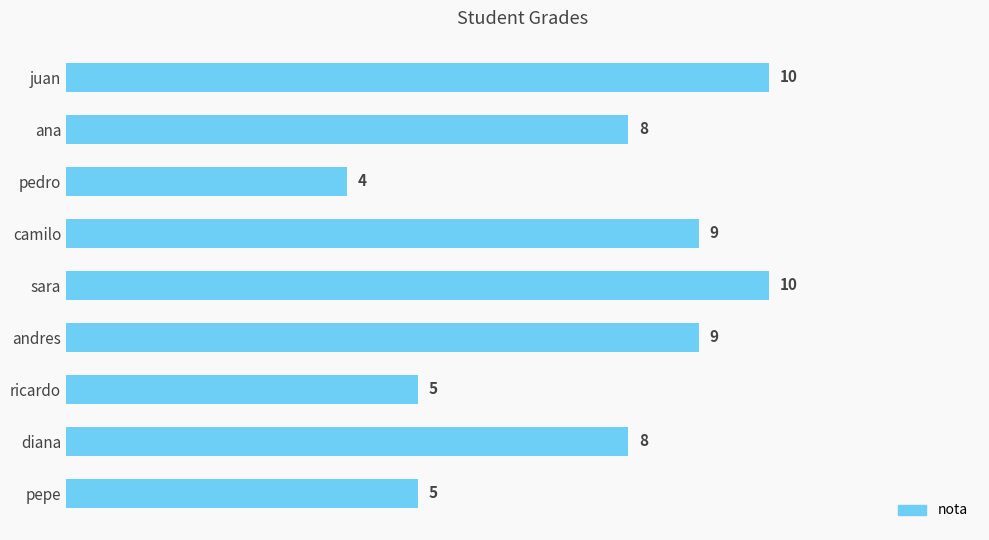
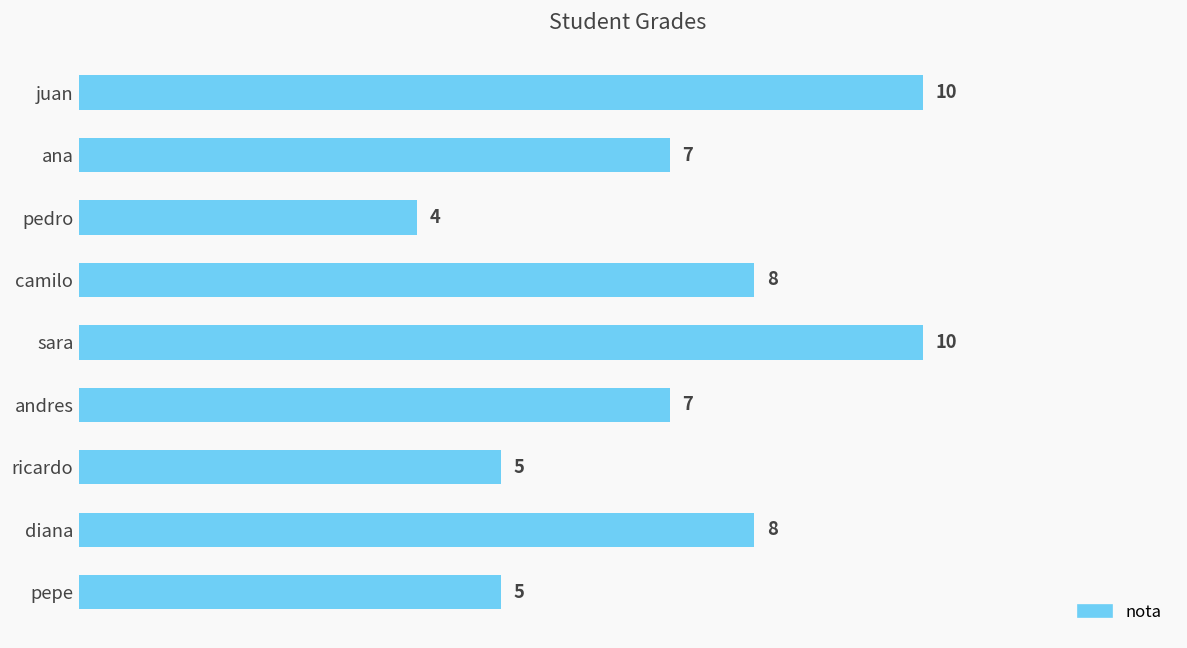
ana: 8 -> 7
camilo: 9 -> 8
andres: 9 -> 7
